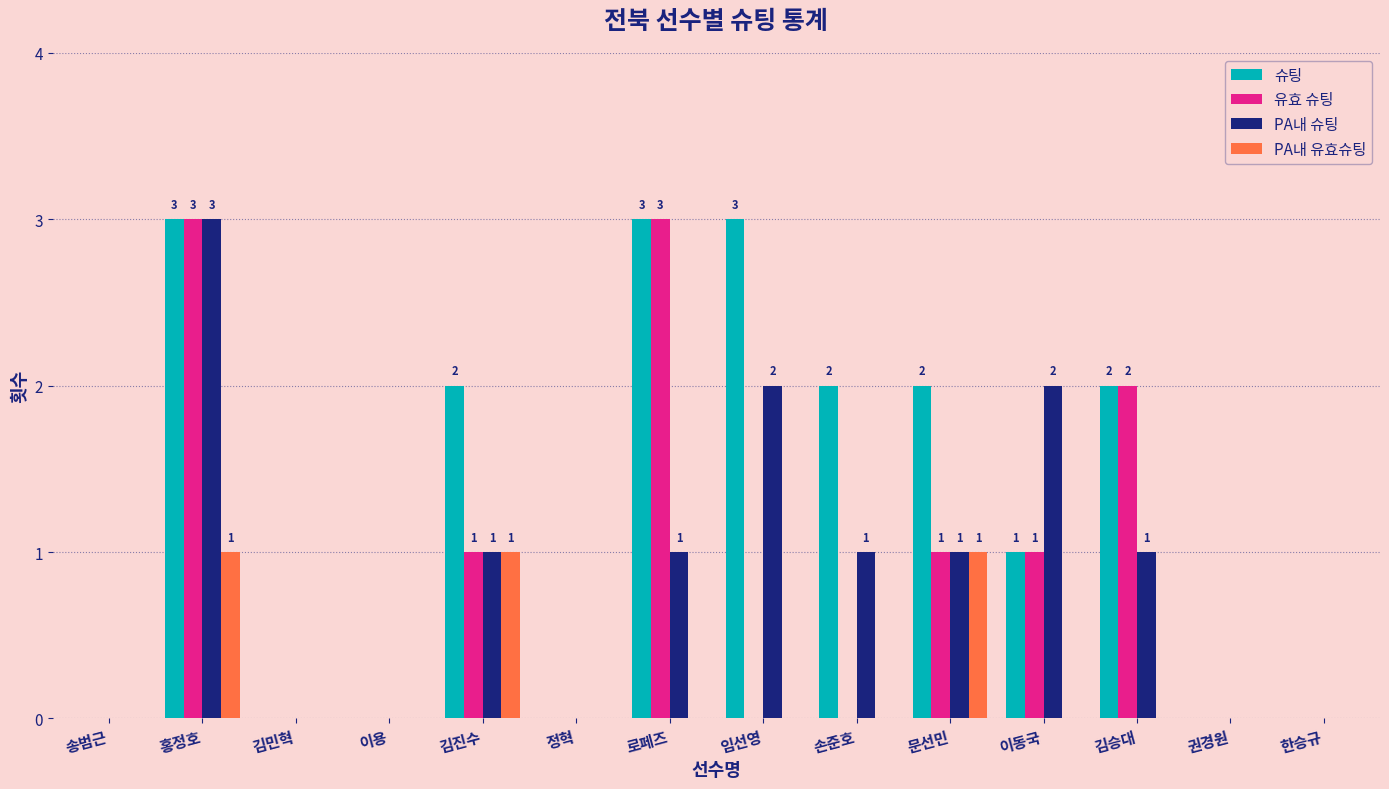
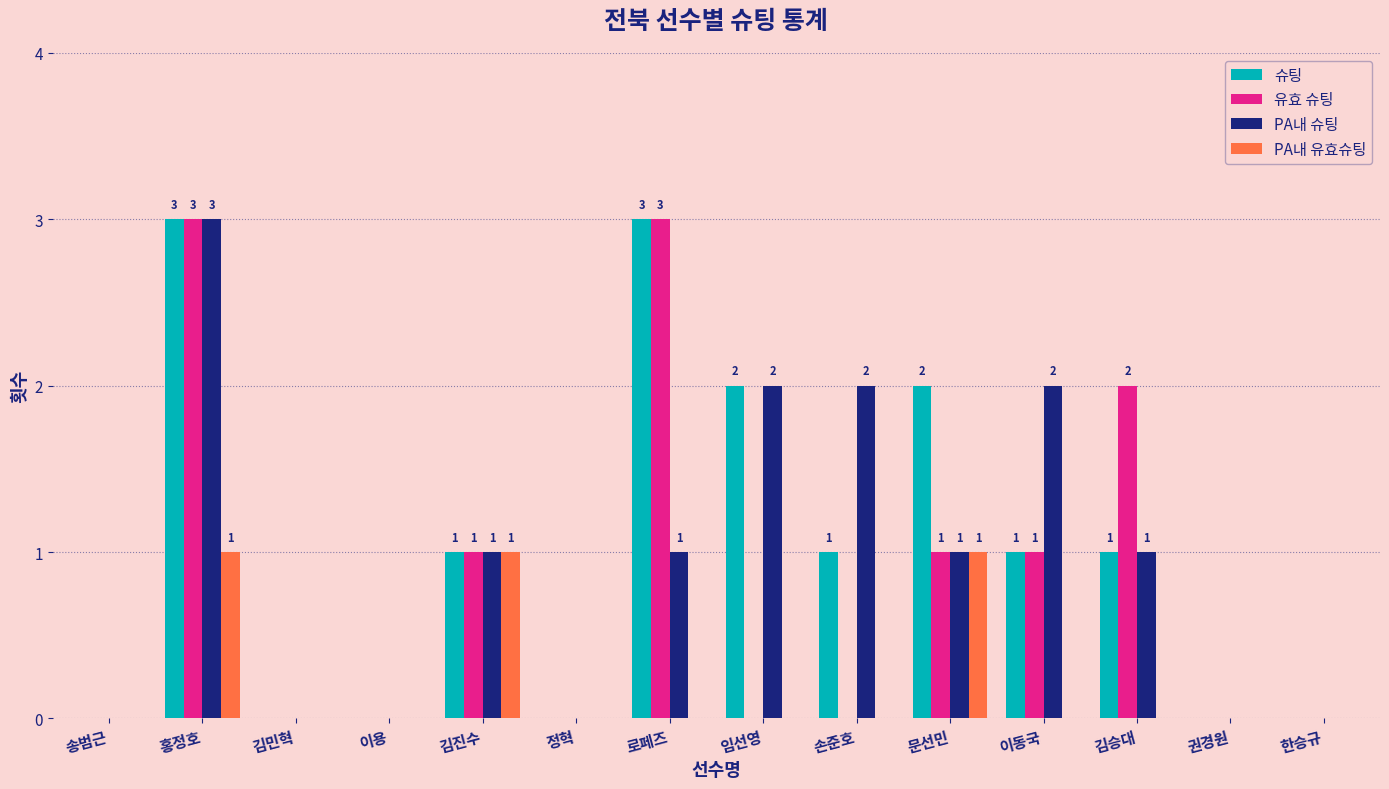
슈팅, 김진수: 2 -> 1
슈팅, 임선영: 3 -> 2
슈팅, 손준호: 2 -> 1
PA내 슈팅, 손준호: 1 -> 2
슈팅, 김승대: 2 -> 1
